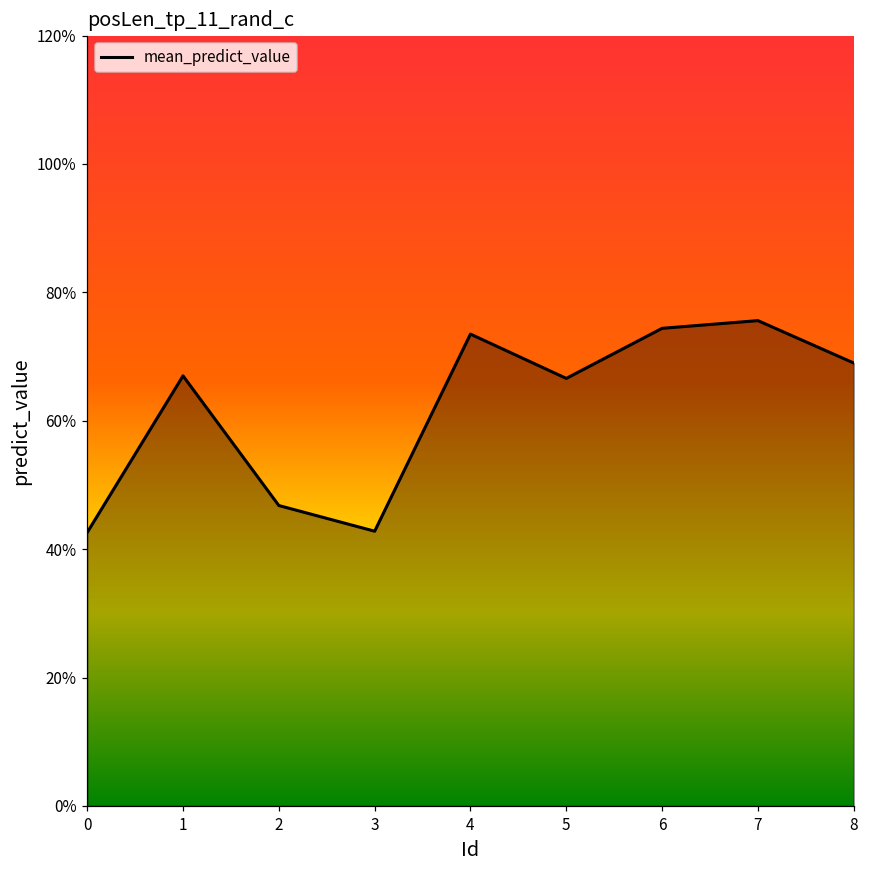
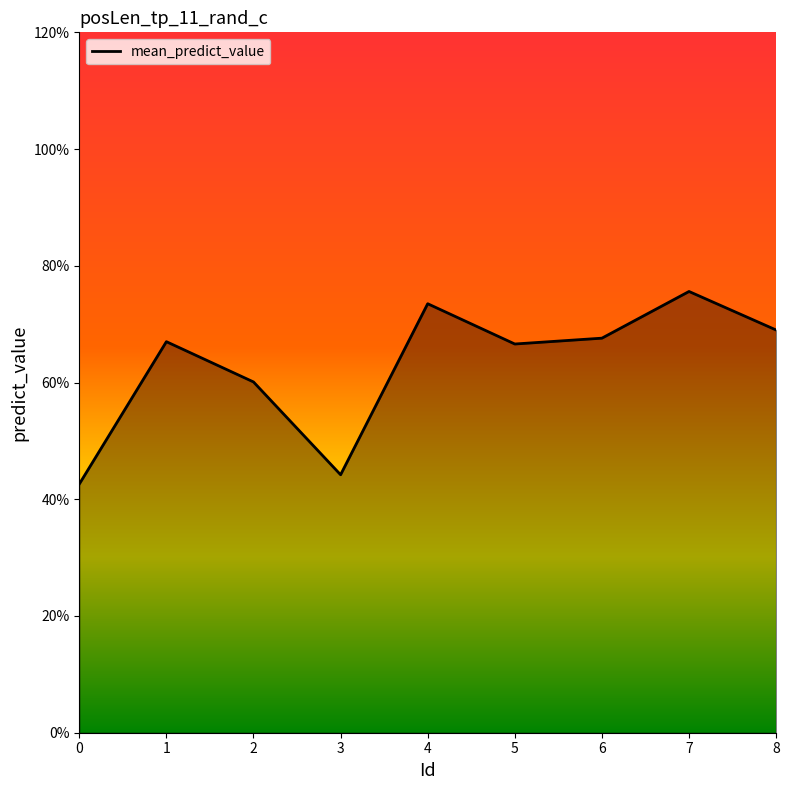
2: 47% -> 60%
3: 43% -> 44%
6: 74% -> 68%
